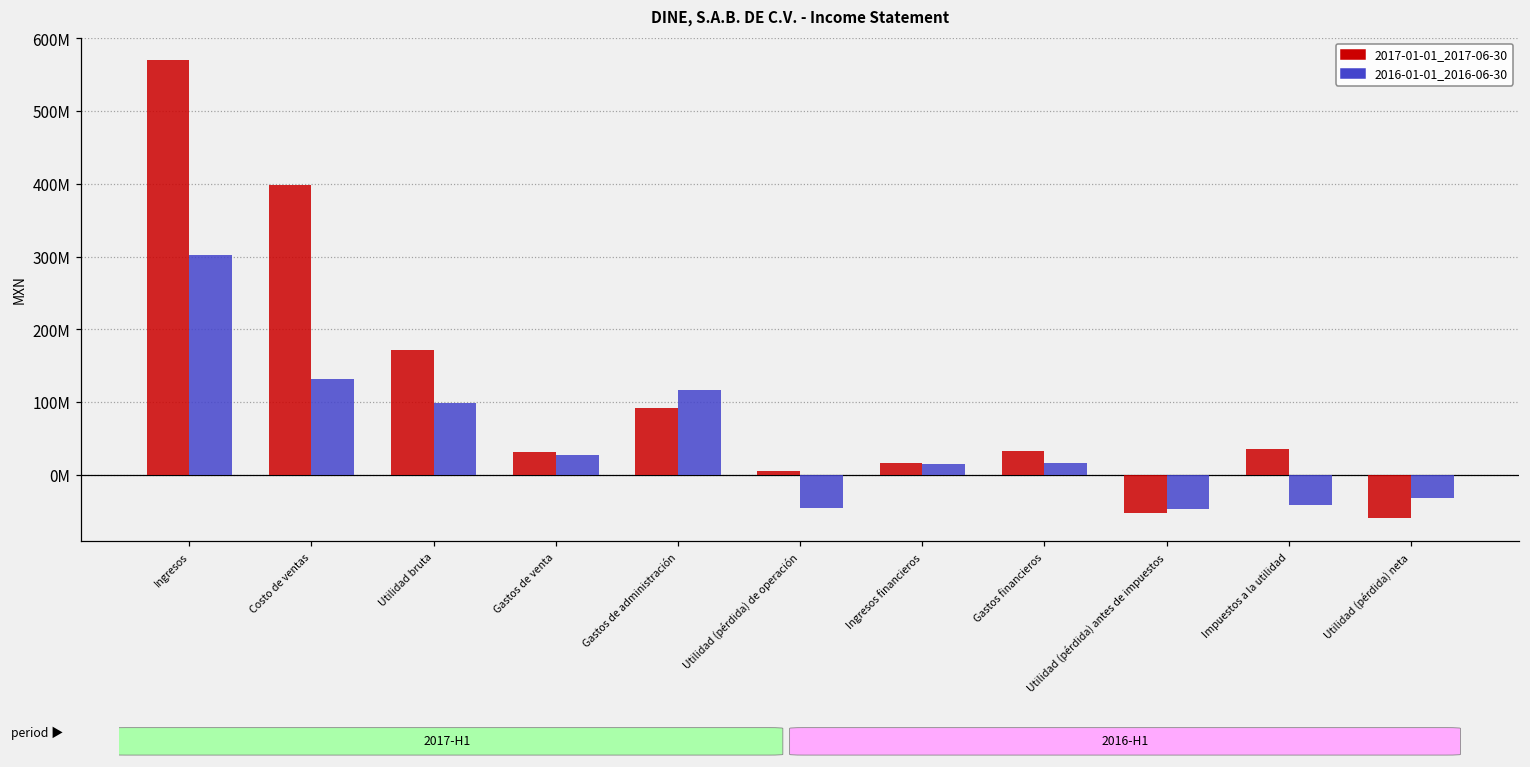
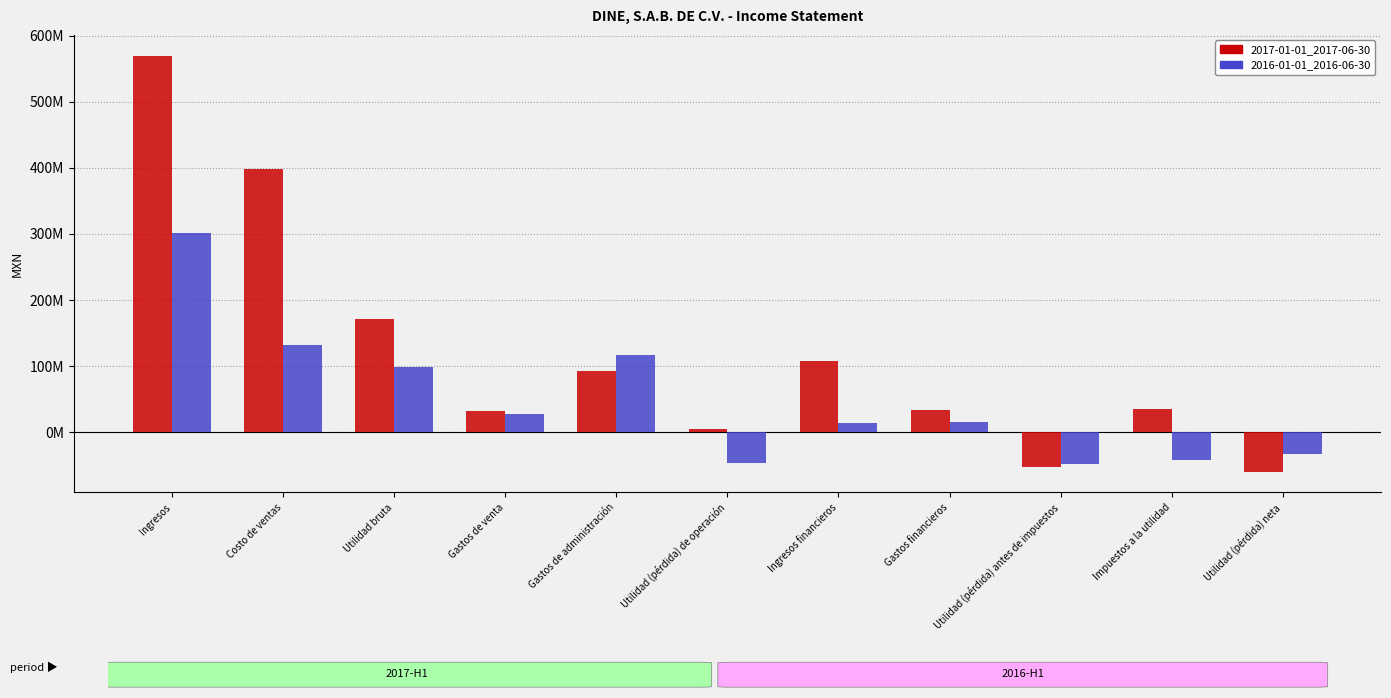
2017-01-01_2017-06-30, Ingresos financieros: 20000000 -> 110000000
